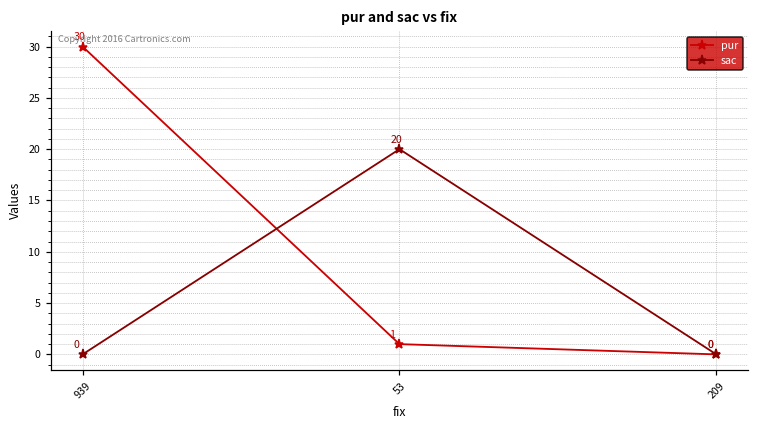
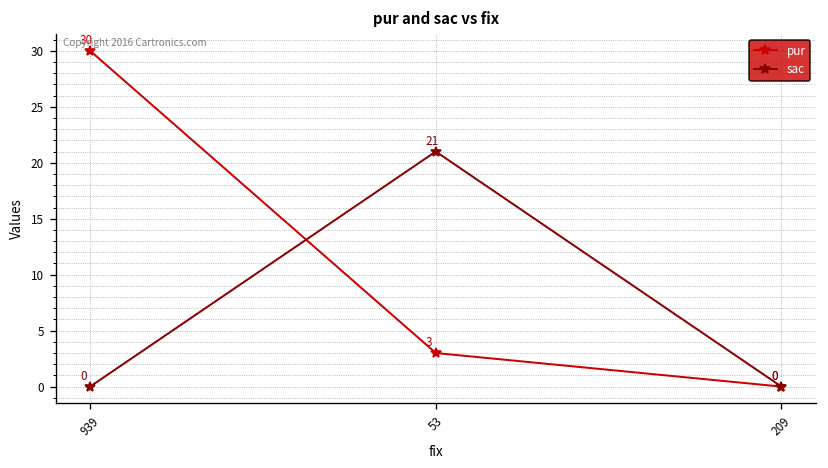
pur, 53: 1 -> 3
sac, 53: 20 -> 21
